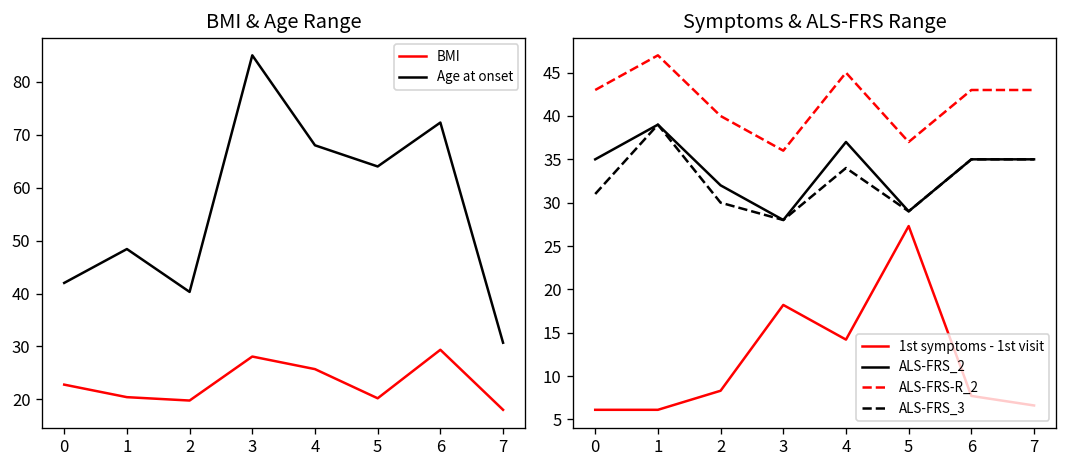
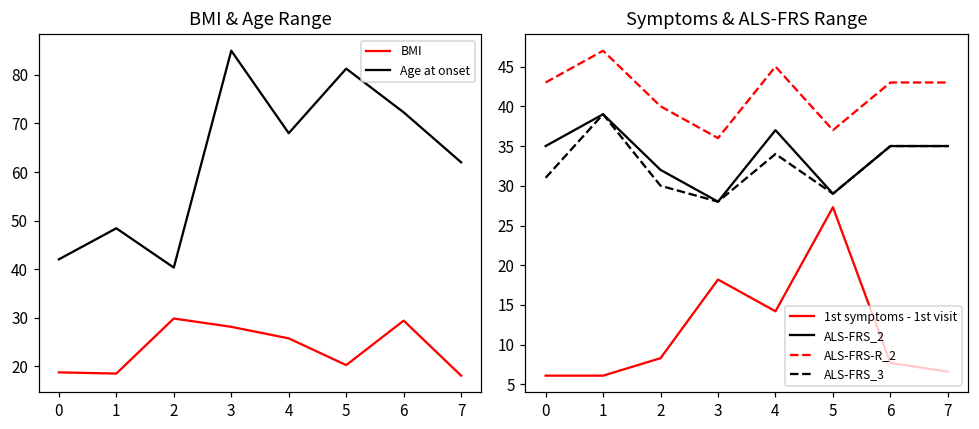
BMI & Age Range, BMI, 0: 23 -> 19
BMI & Age Range, BMI, 1: 20 -> 18
BMI & Age Range, BMI, 2: 20 -> 30
BMI & Age Range, Age at onset, 5: 64 -> 81
BMI & Age Range, Age at onset, 7: 31 -> 62
